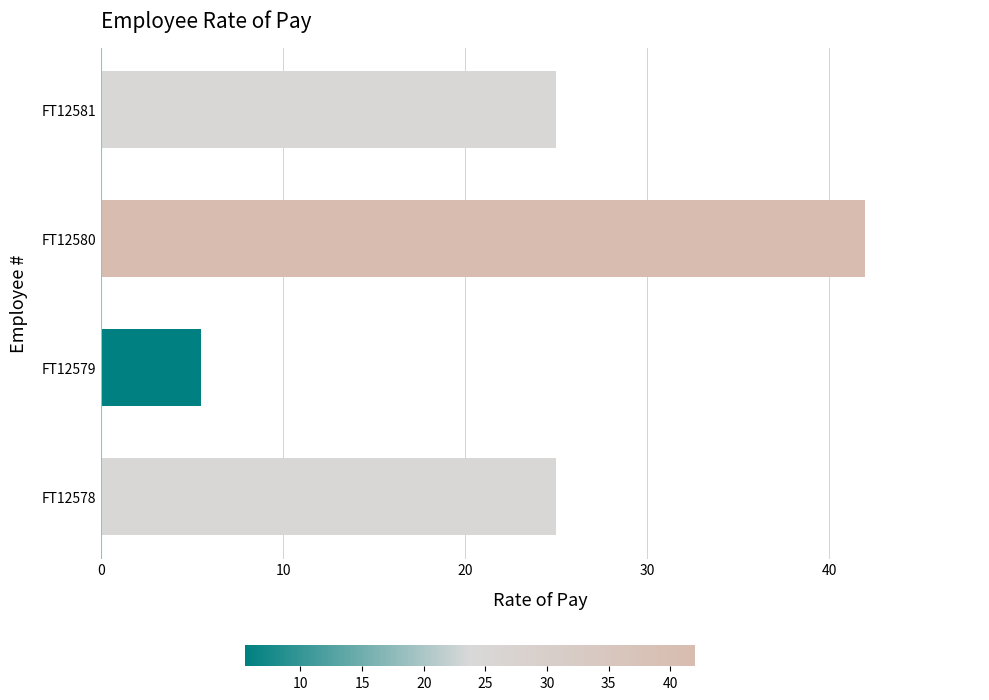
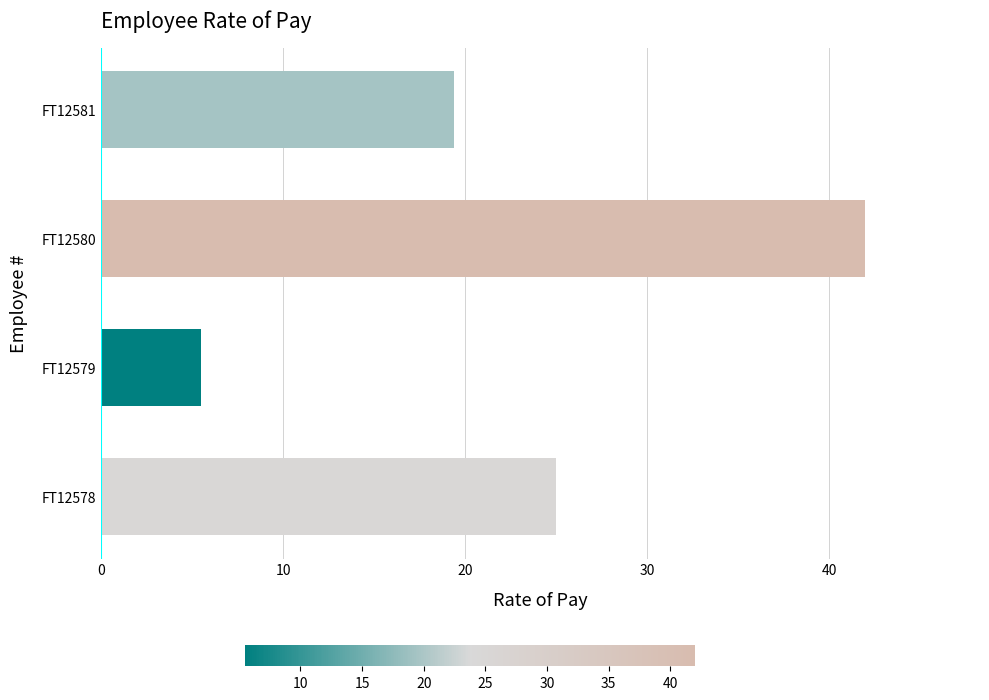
FT12581: 25.0 -> 19.4
